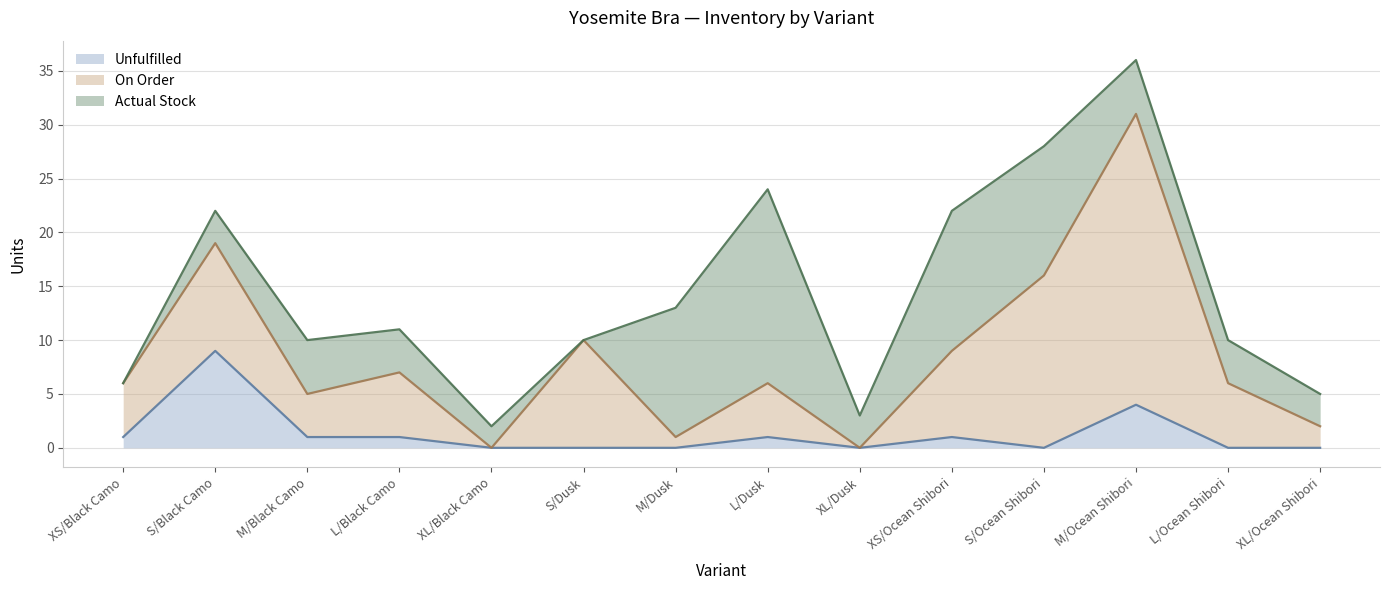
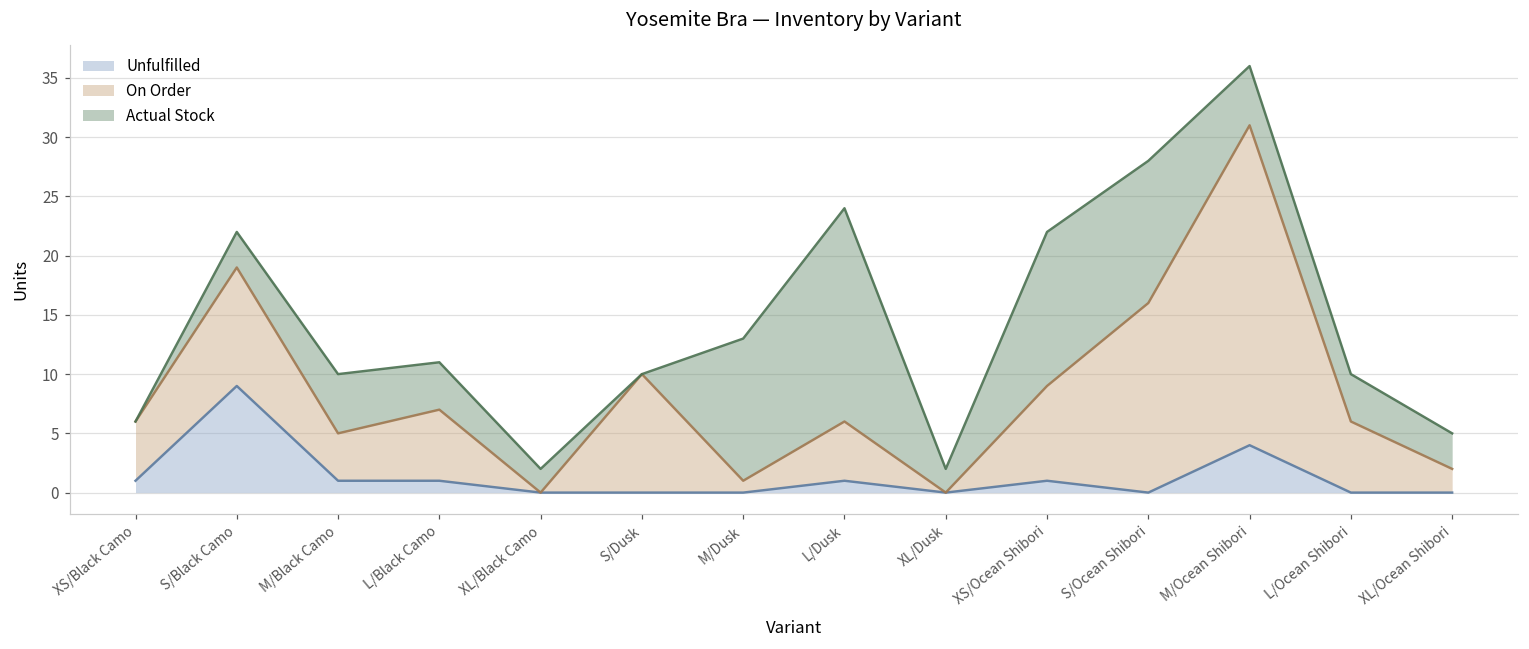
Actual Stock, XL/Dusk: 3 -> 2
